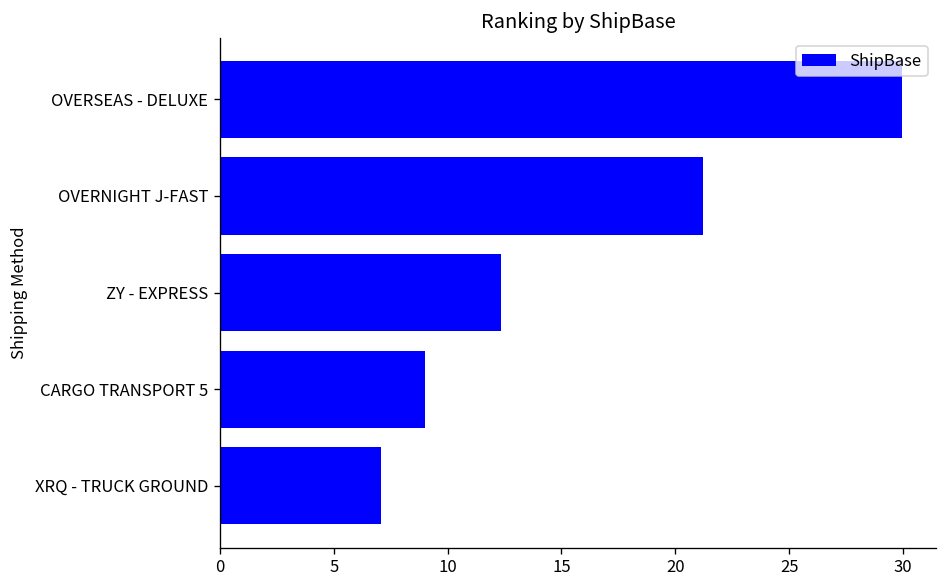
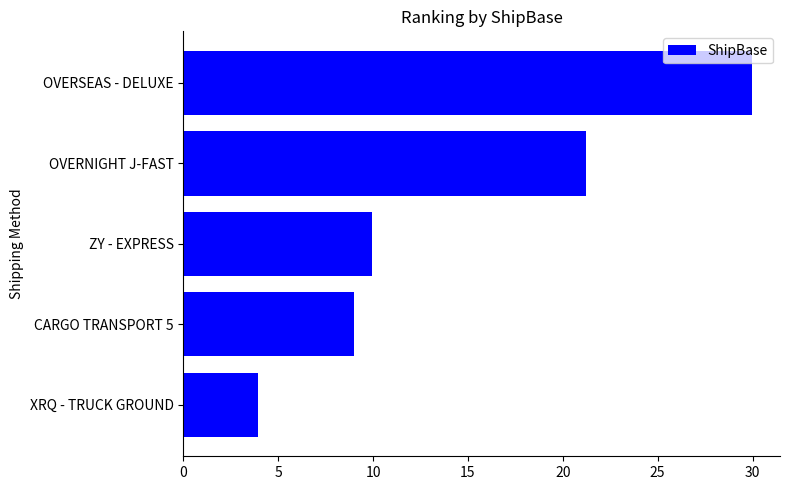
ZY - EXPRESS: 12.3 -> 10.0
XRQ - TRUCK GROUND: 7.1 -> 4.0
